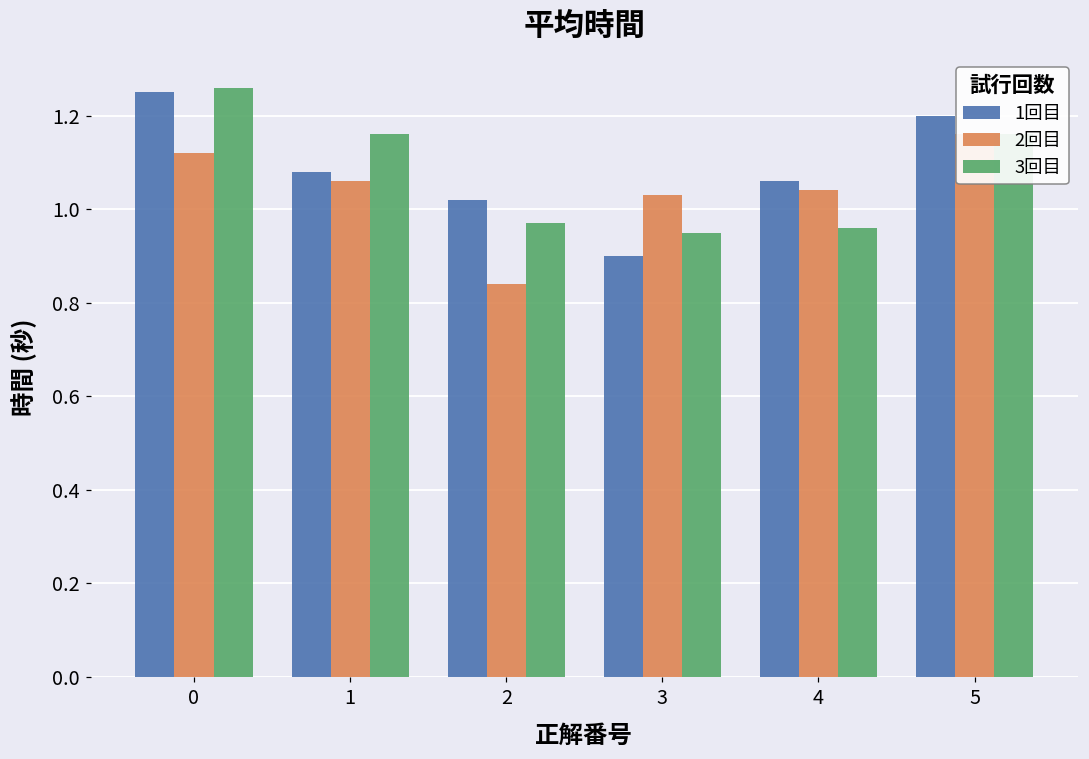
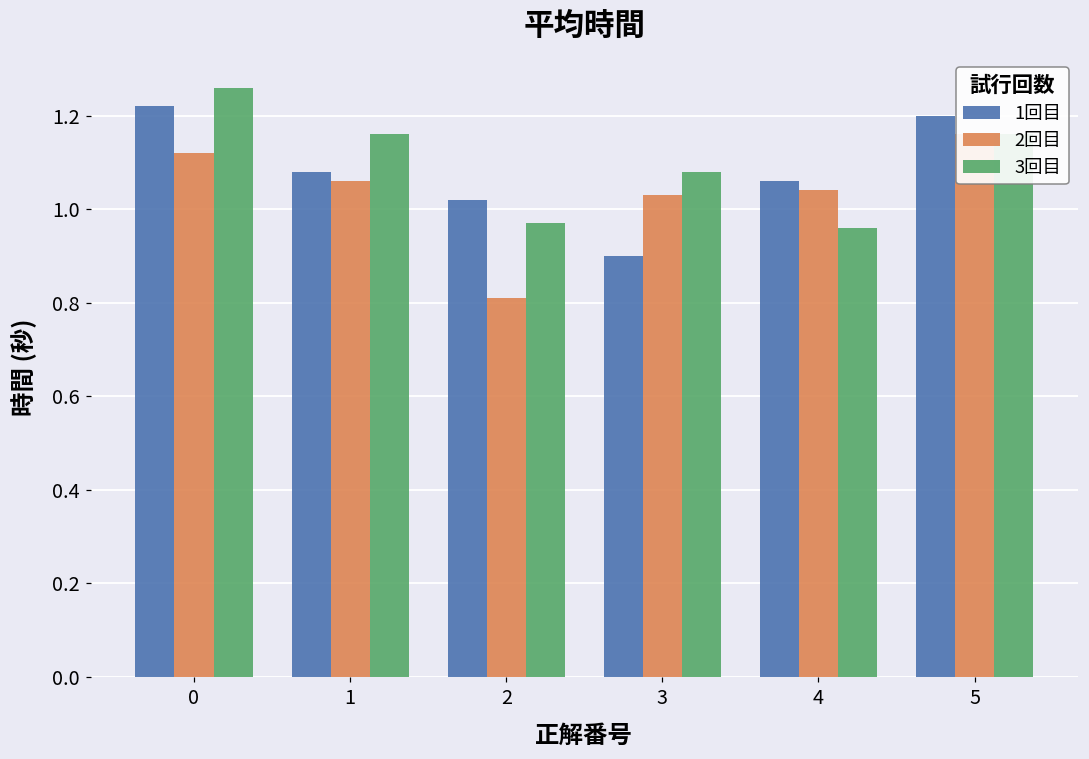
1回目, 0: 1.25 -> 1.22
2回目, 2: 0.84 -> 0.81
3回目, 3: 0.95 -> 1.08
